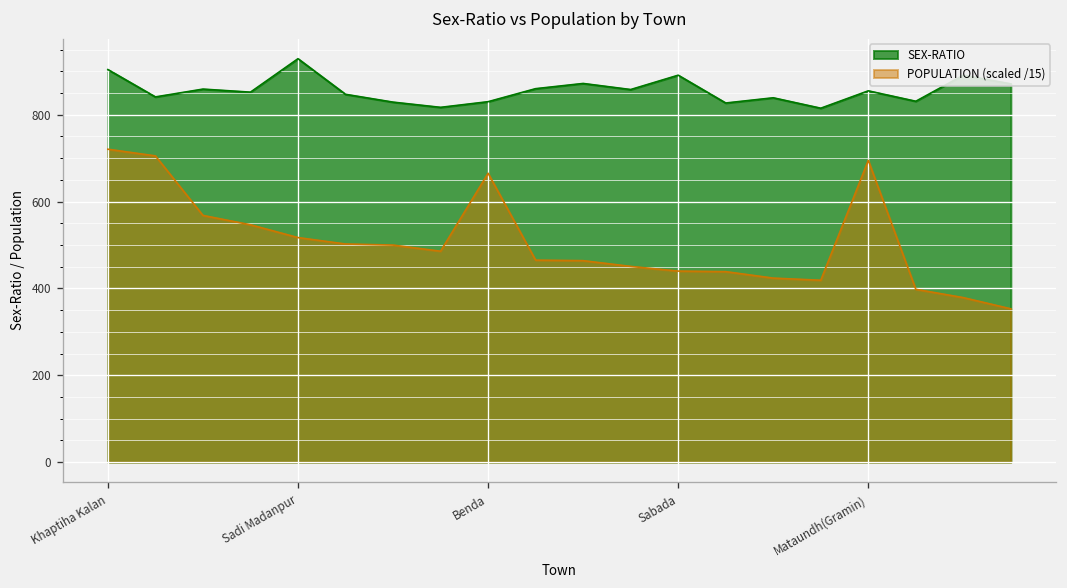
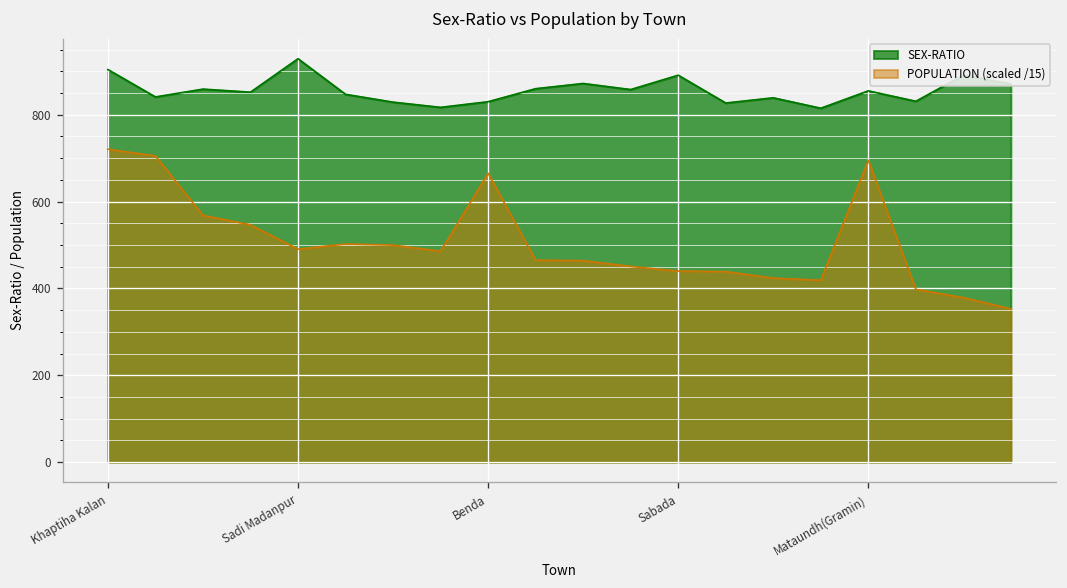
POPULATION (scaled /15), Sadi Madanpur: 520 -> 490
